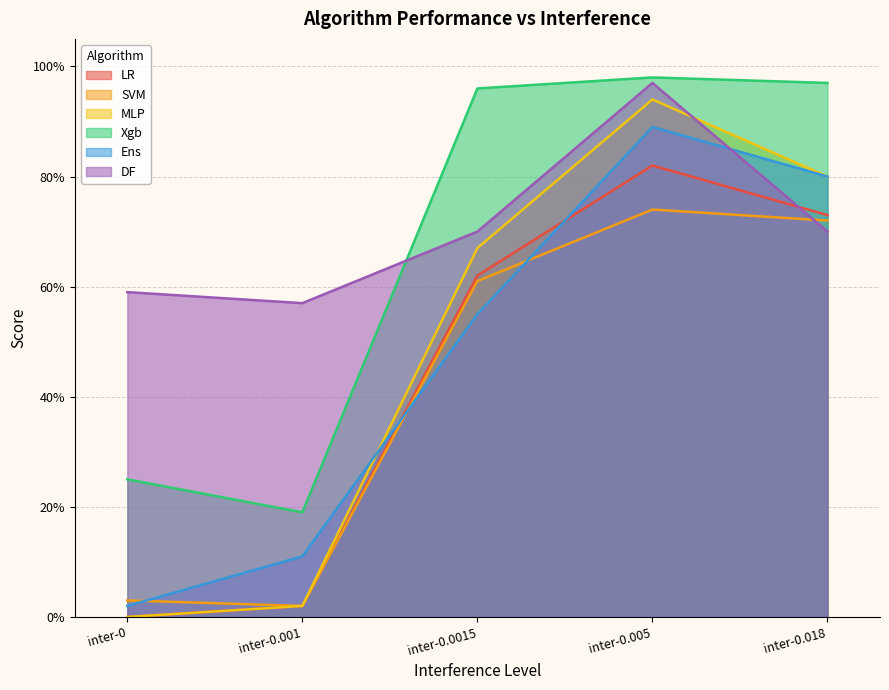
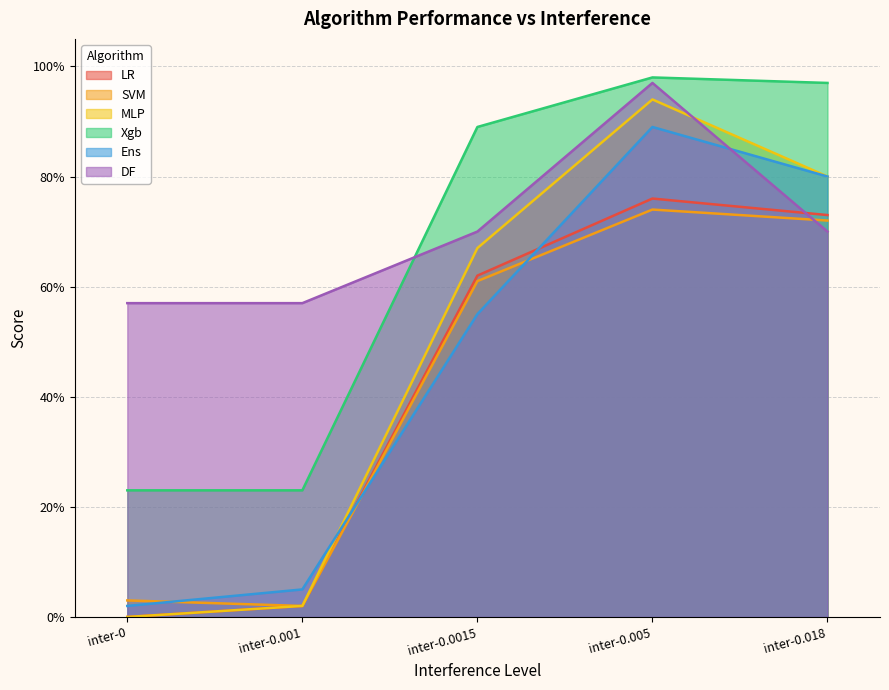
Xgb, inter-0: 25% -> 23%
DF, inter-0: 59% -> 57%
Xgb, inter-0.001: 19% -> 23%
Ens, inter-0.001: 11% -> 5%
Xgb, inter-0.0015: 96% -> 89%
LR, inter-0.005: 82% -> 76%
